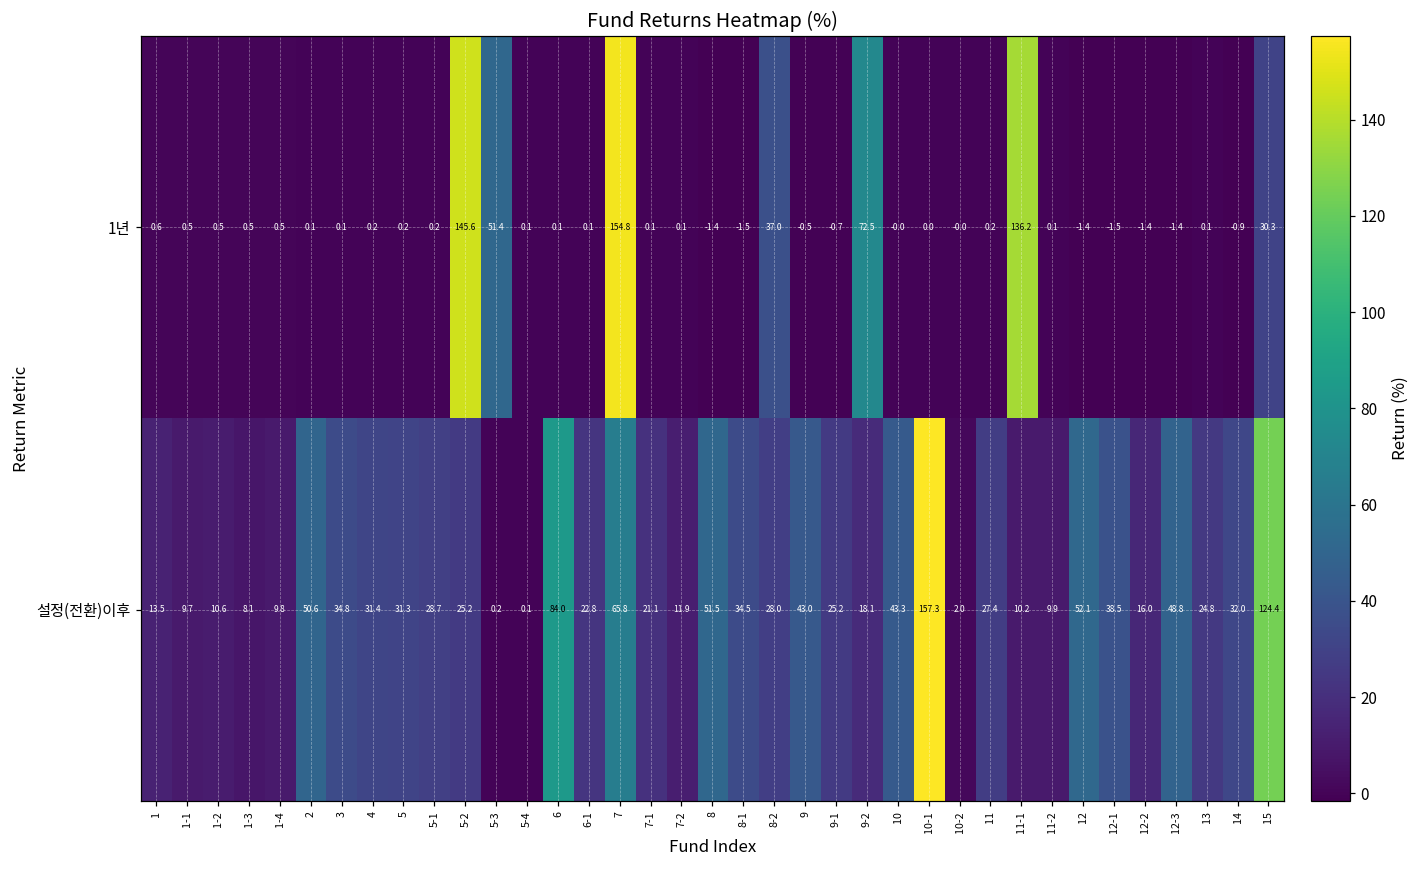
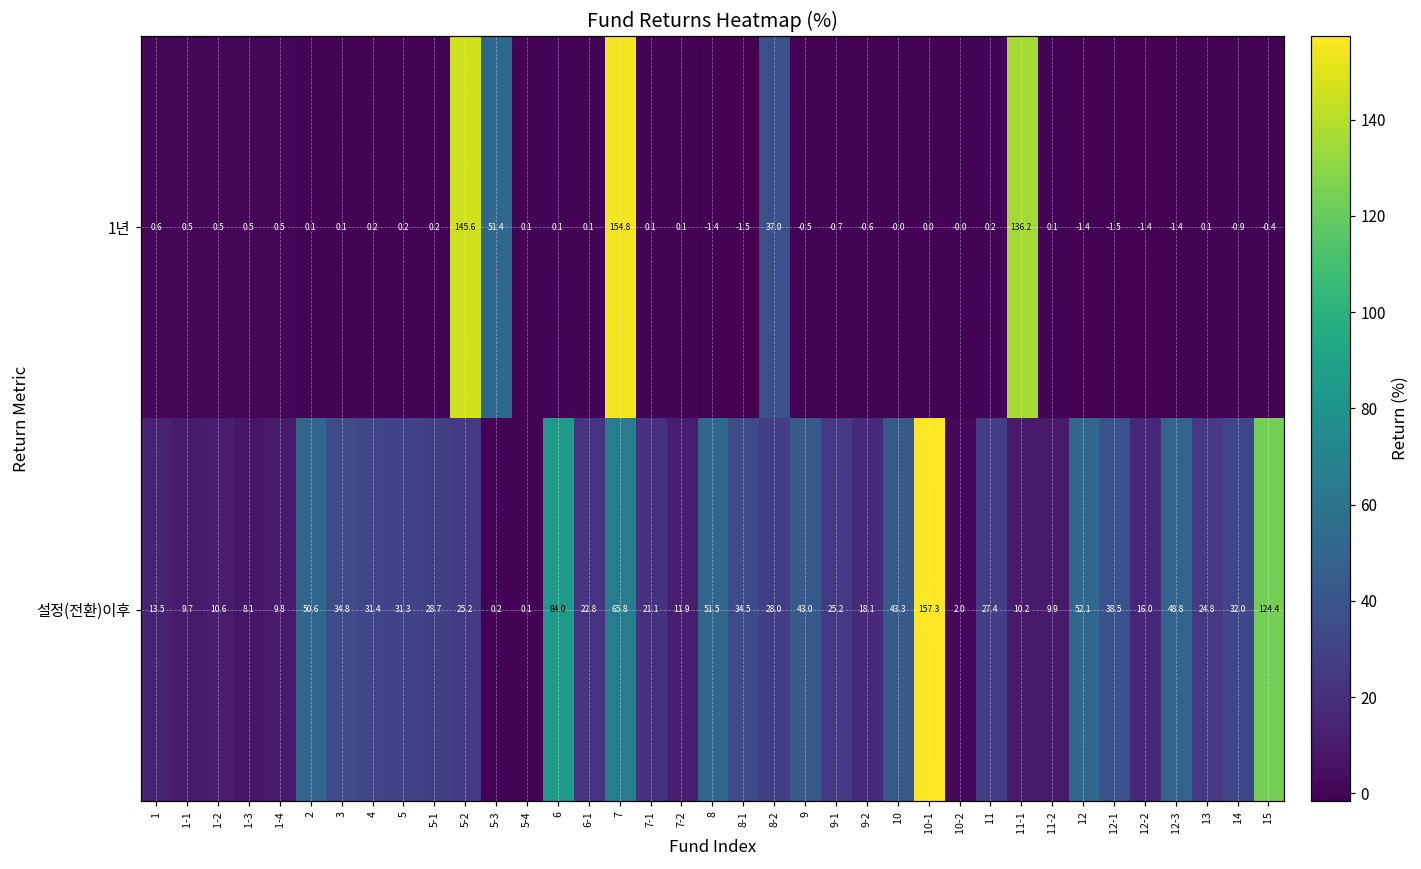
1년, 9-2: 72.5 -> -0.6
1년, 15: 30.3 -> -0.4
